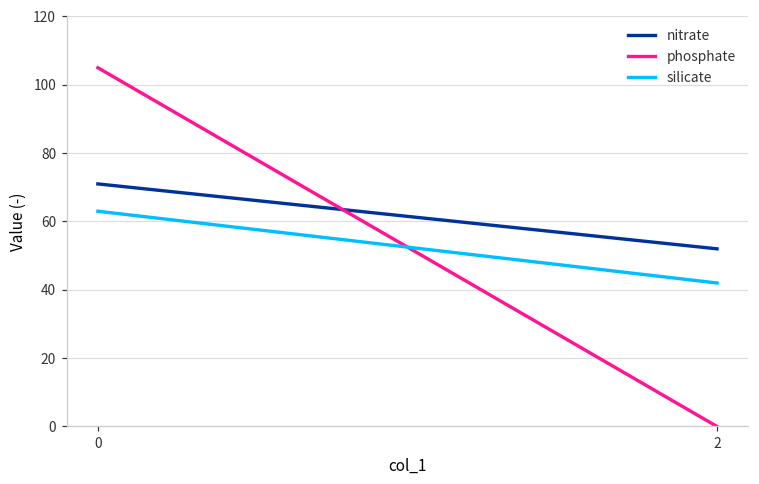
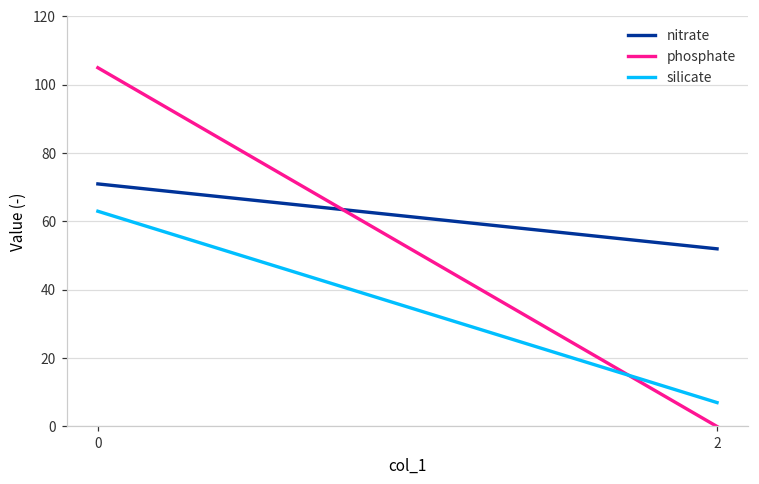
silicate, 2: 42 -> 7
